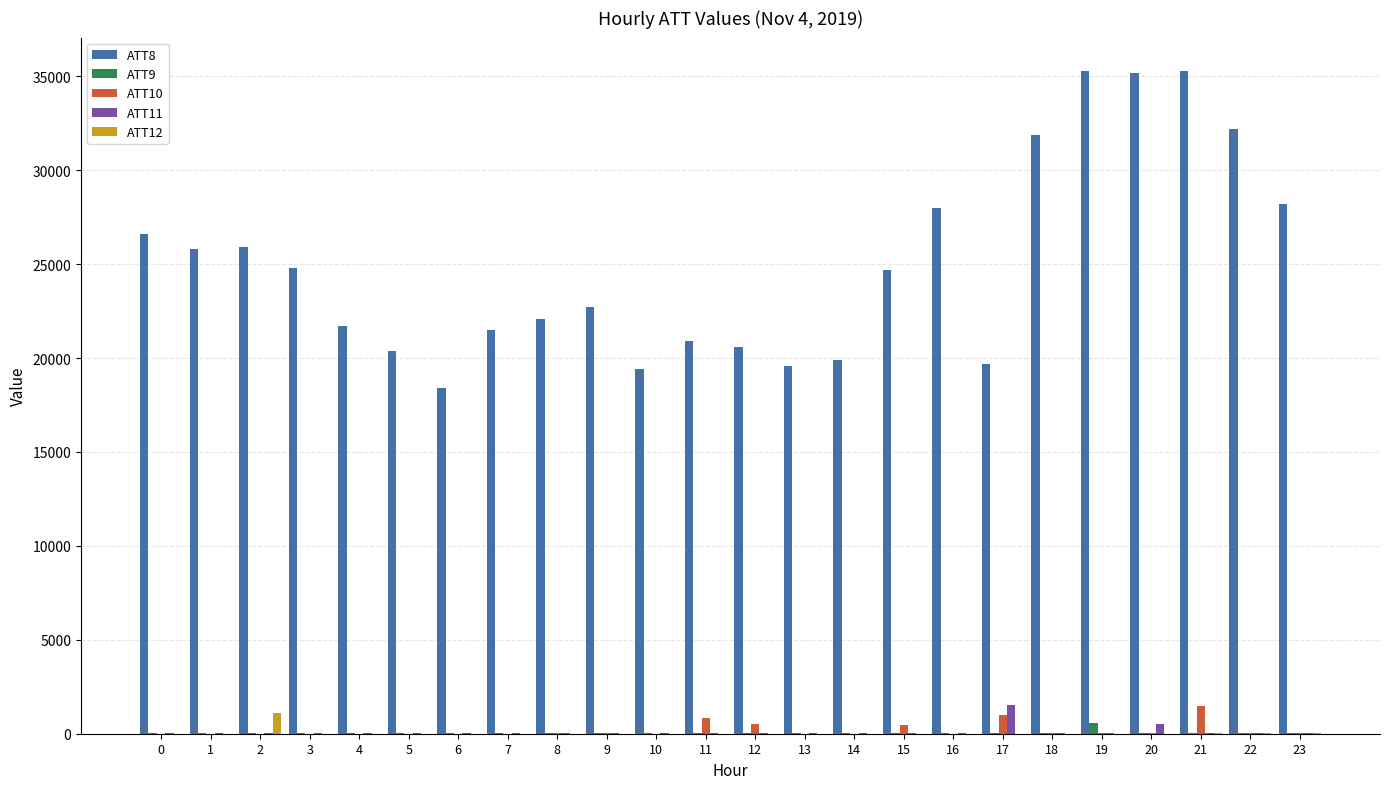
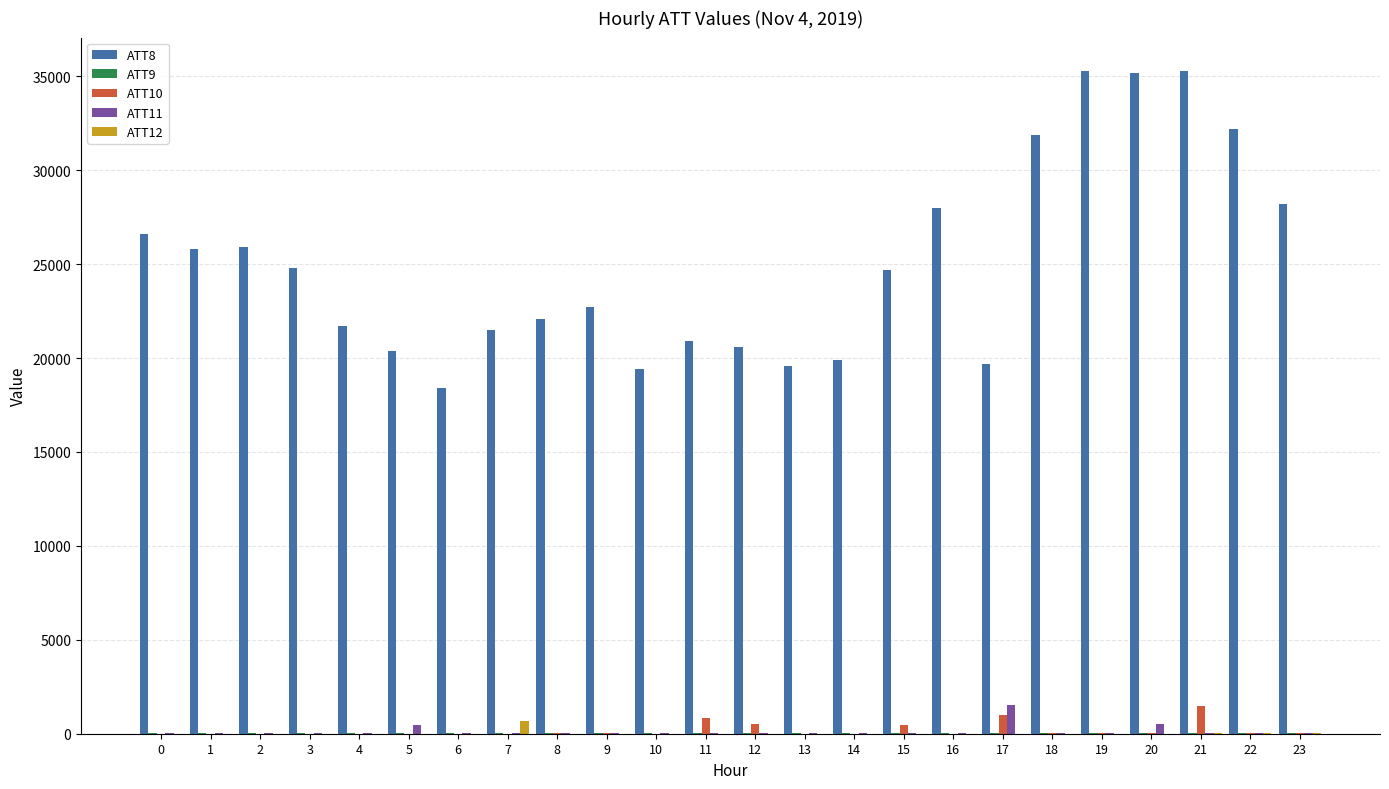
ATT12, 2: 1100 -> 0
ATT11, 5: 0 -> 500
ATT12, 7: 0 -> 700
ATT9, 19: 600 -> 0
